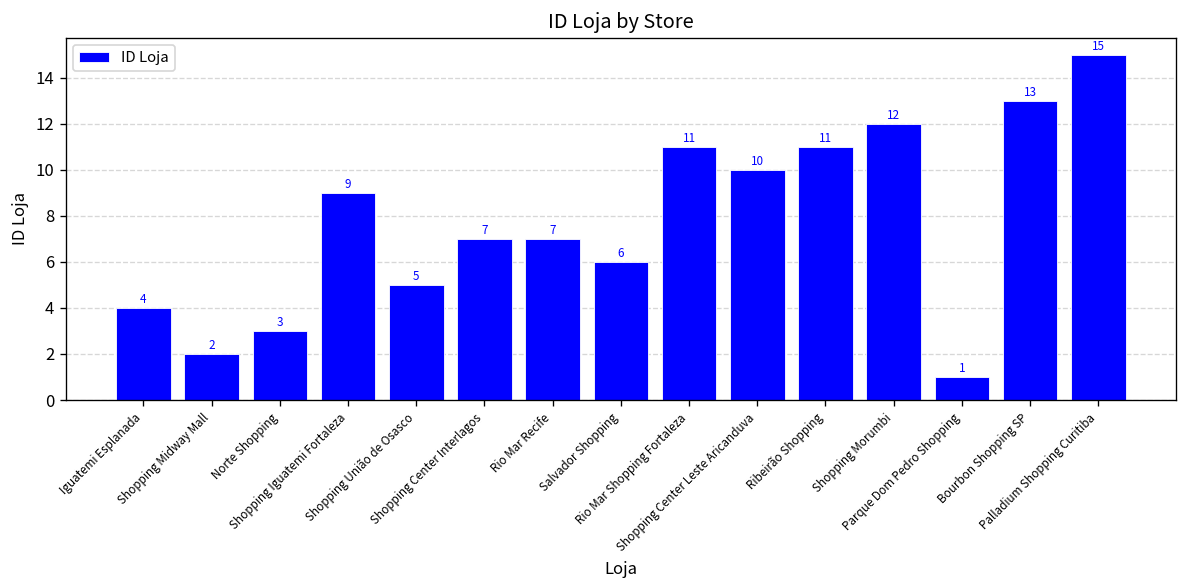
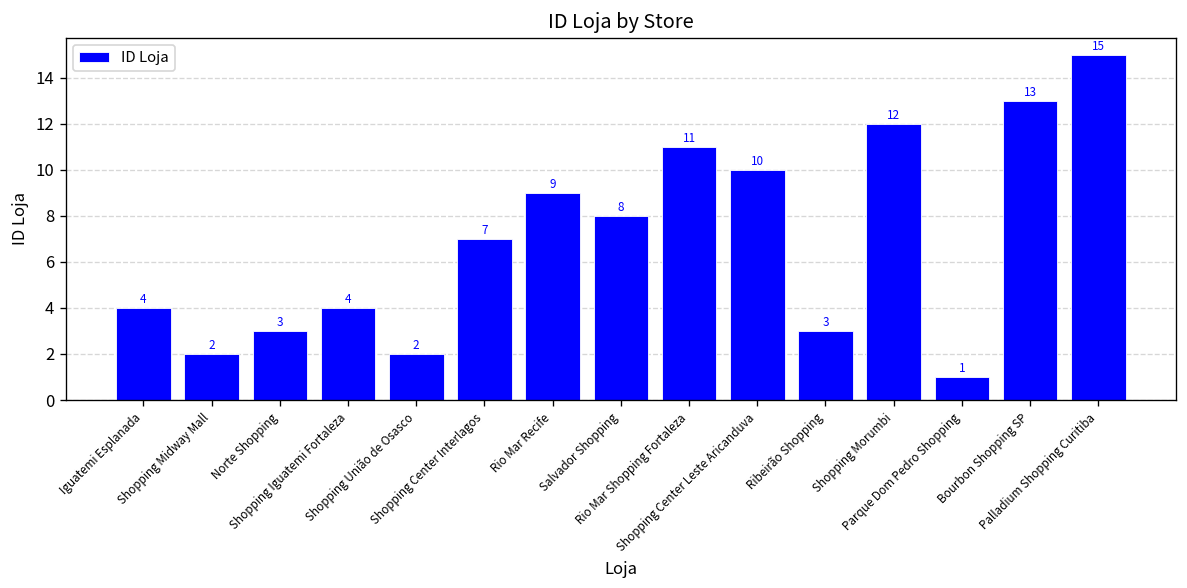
Shopping Iguatemi Fortaleza: 9 -> 4
Shopping União de Osasco: 5 -> 2
Rio Mar Recife: 7 -> 9
Salvador Shopping: 6 -> 8
Ribeirão Shopping: 11 -> 3
